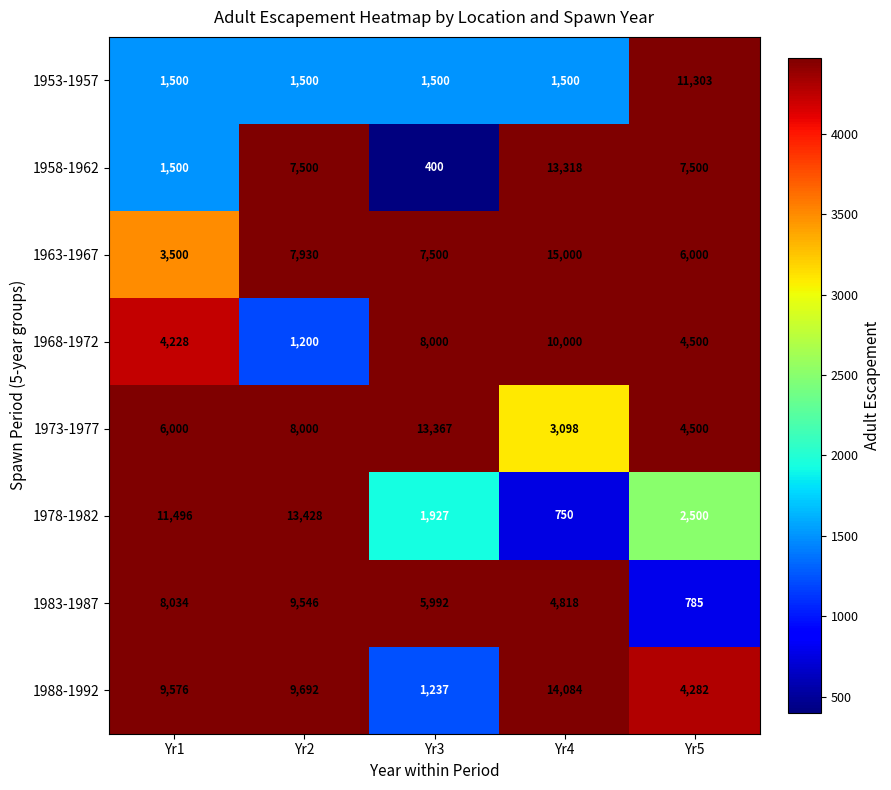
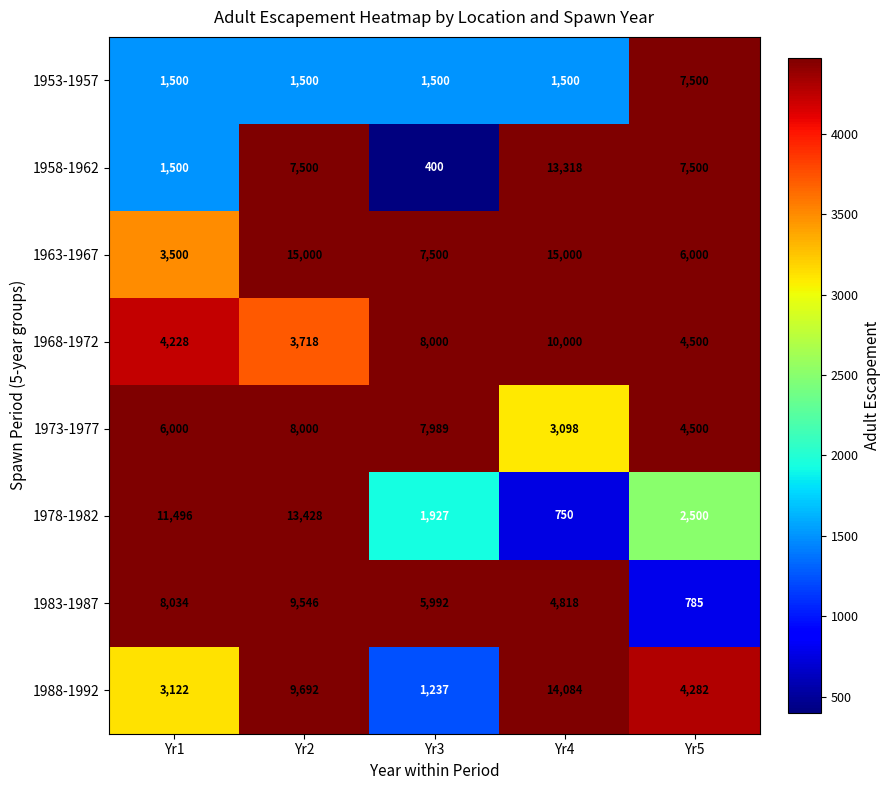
1953-1957, Yr5: 11,303 -> 7,500
1963-1967, Yr2: 7,930 -> 15,000
1968-1972, Yr2: 1,200 -> 3,718
1973-1977, Yr3: 13,367 -> 7,989
1988-1992, Yr1: 9,576 -> 3,122
